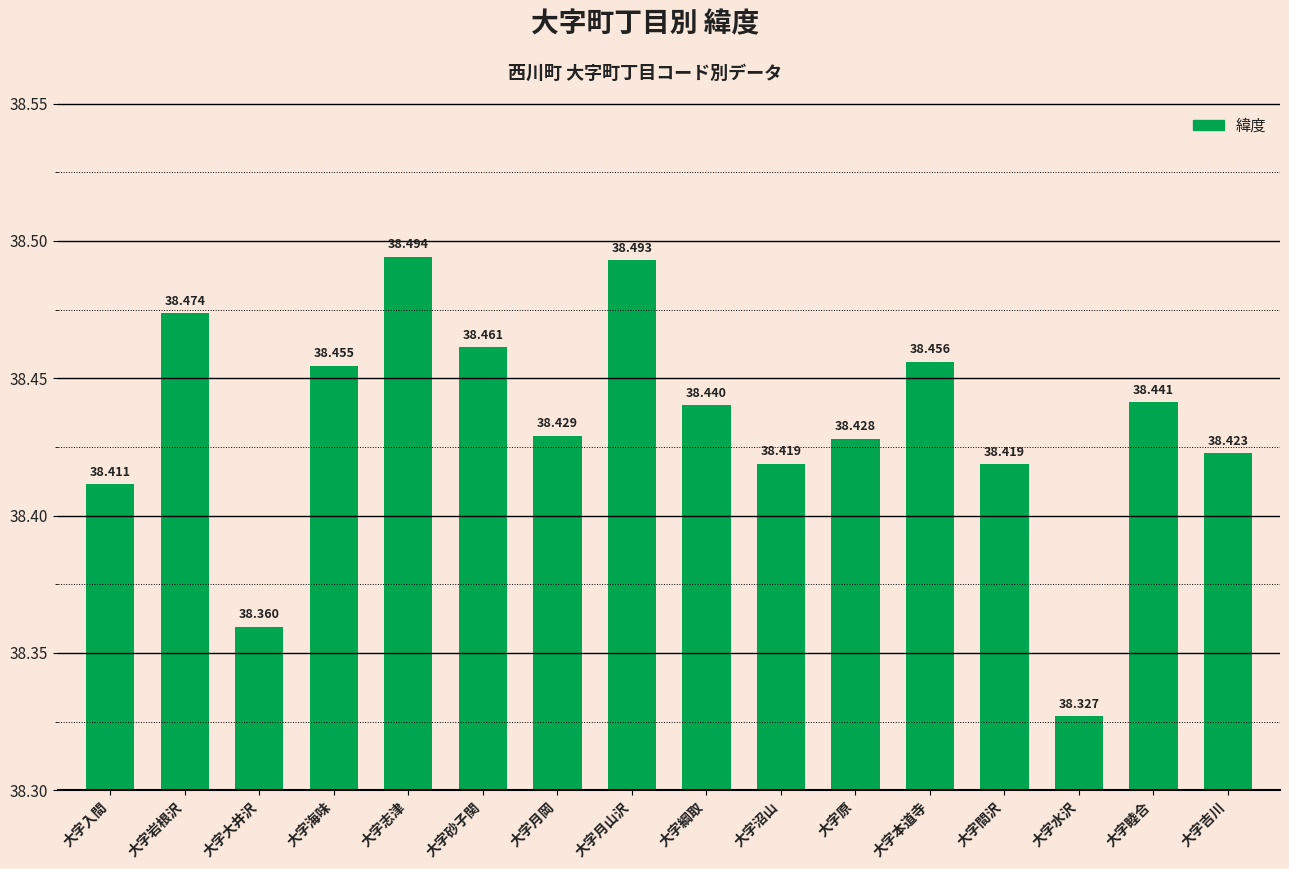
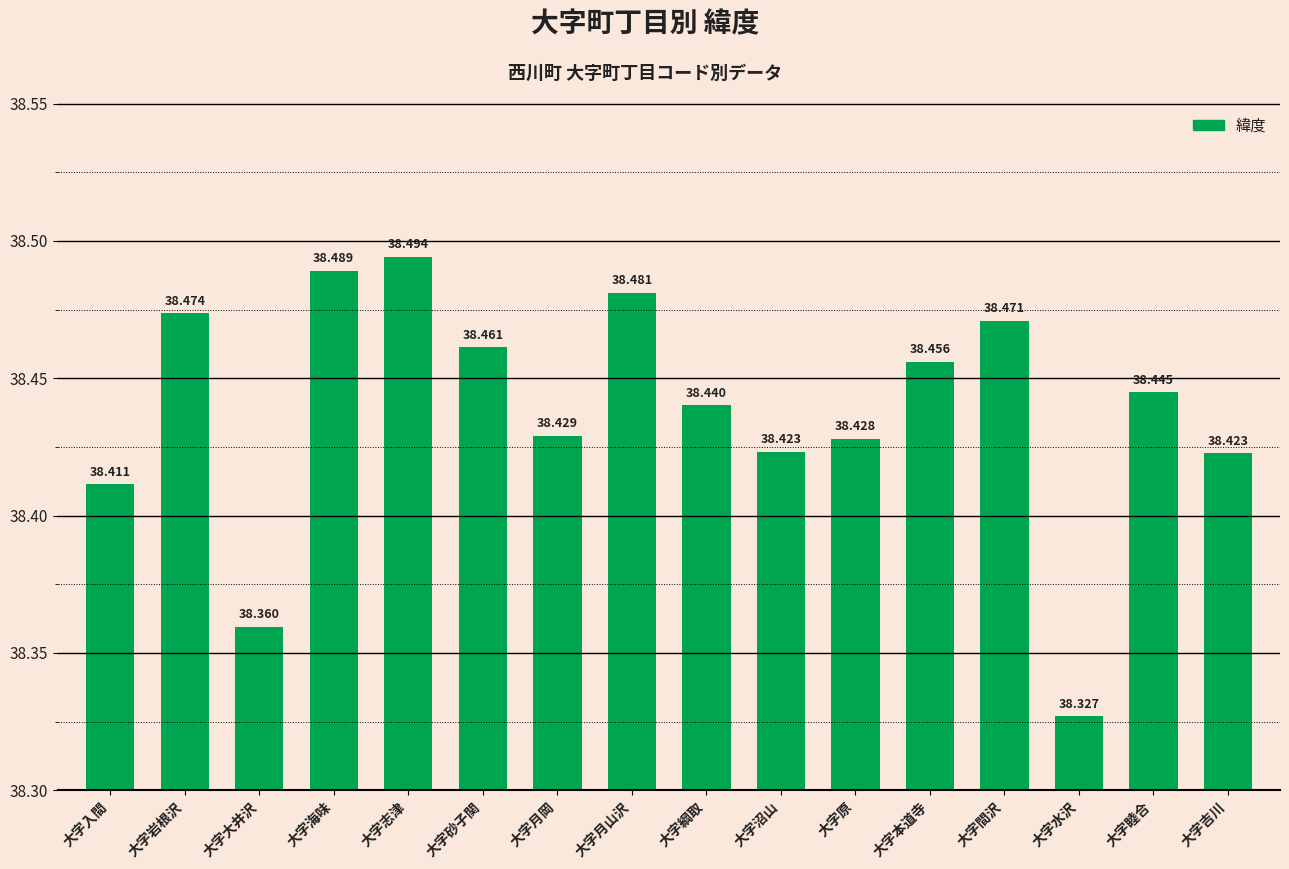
大字海味: 38.455 -> 38.489
大字月山沢: 38.493 -> 38.481
大字沼山: 38.419 -> 38.423
大字間沢: 38.419 -> 38.471
大字睦合: 38.441 -> 38.445
